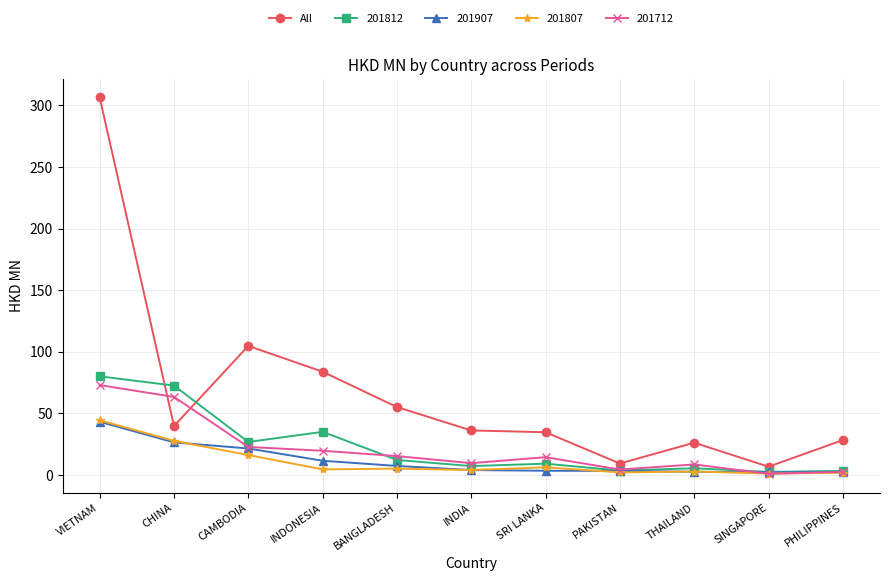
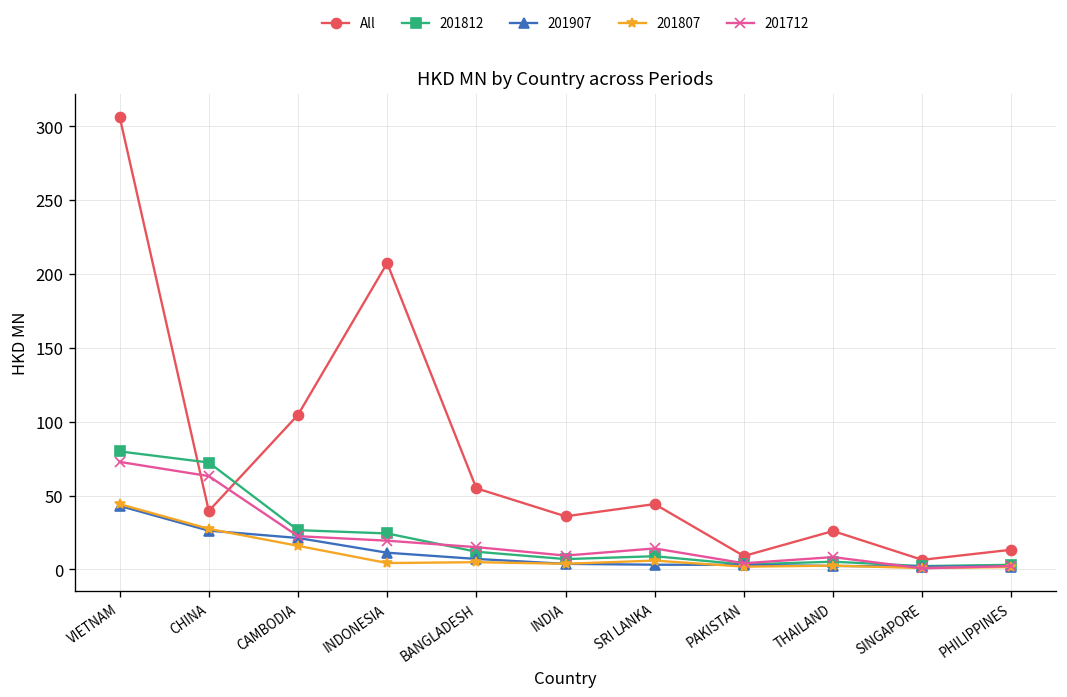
All, INDONESIA: 84 -> 207
201812, INDONESIA: 35 -> 24
All, SRI LANKA: 35 -> 44
All, PHILIPPINES: 28 -> 13
